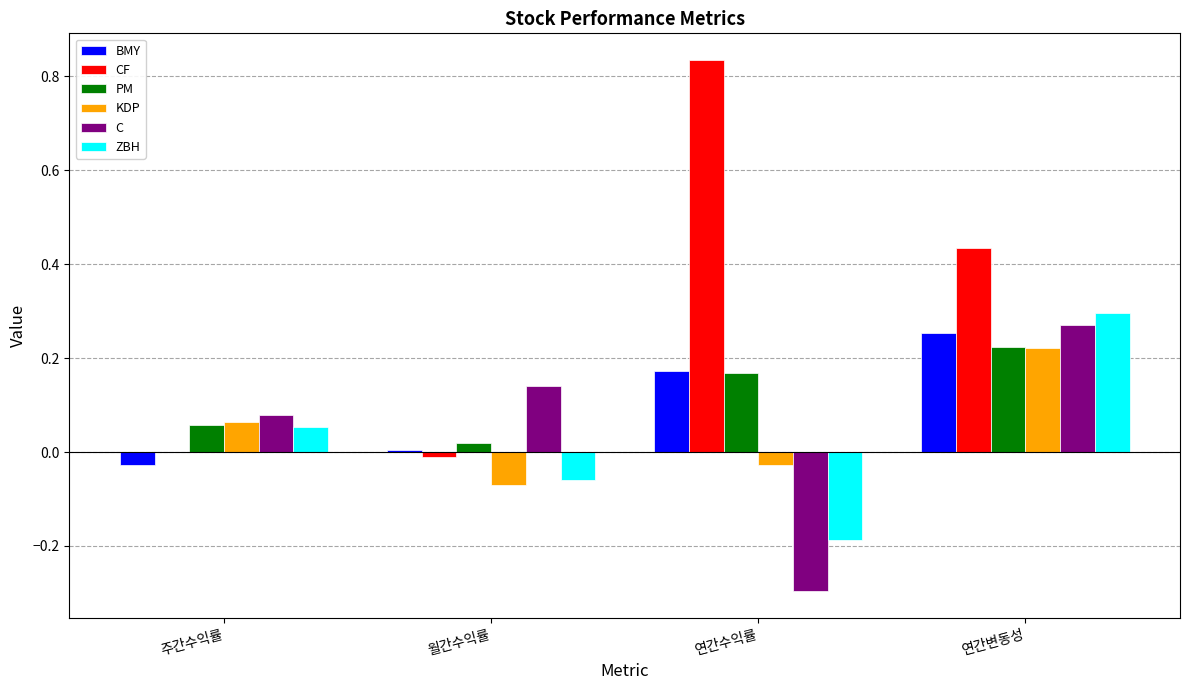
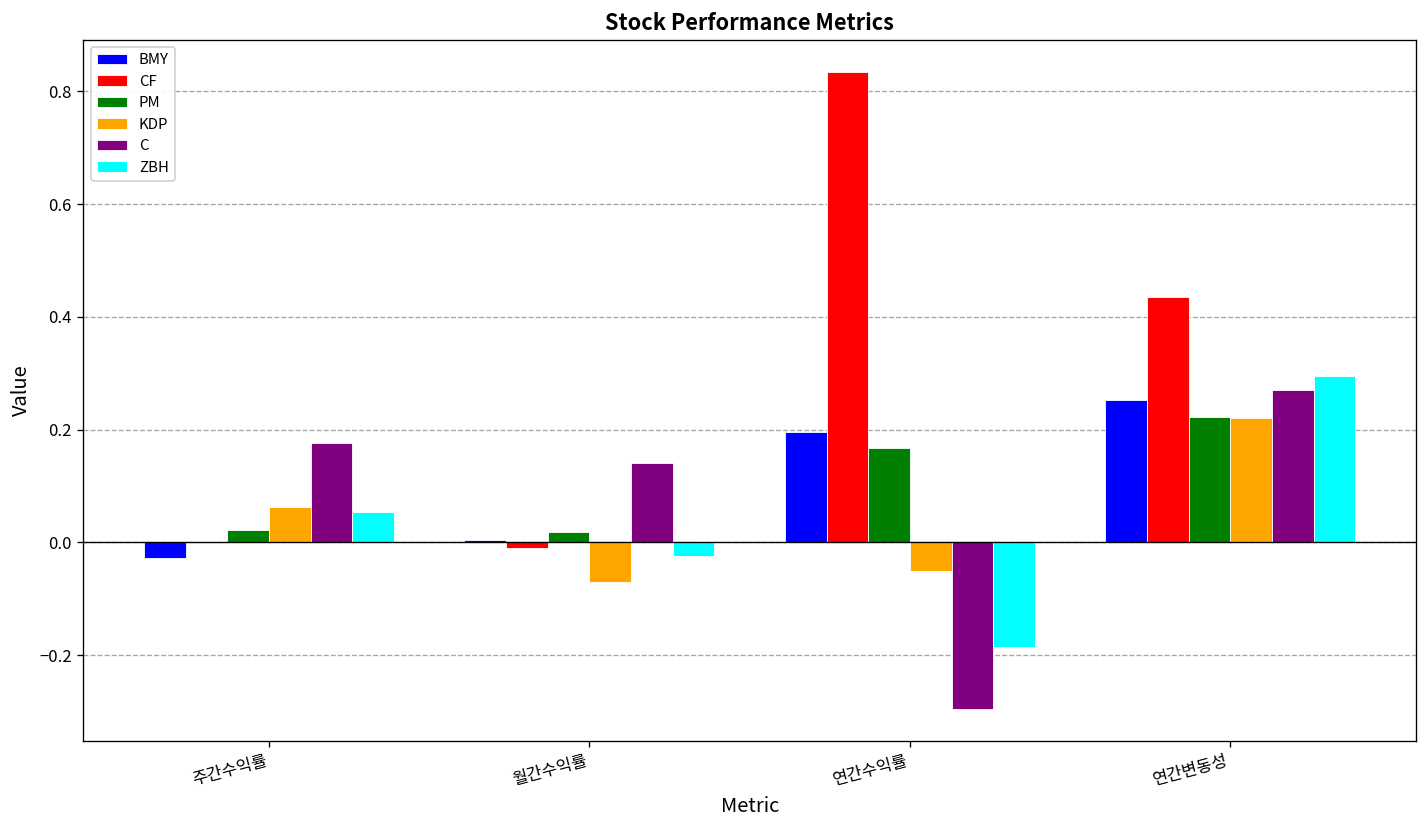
PM, 주간수익률: 0.06 -> 0.02
C, 주간수익률: 0.08 -> 0.18
ZBH, 월간수익률: -0.06 -> -0.02
BMY, 연간수익률: 0.17 -> 0.20
KDP, 연간수익률: -0.03 -> -0.05
